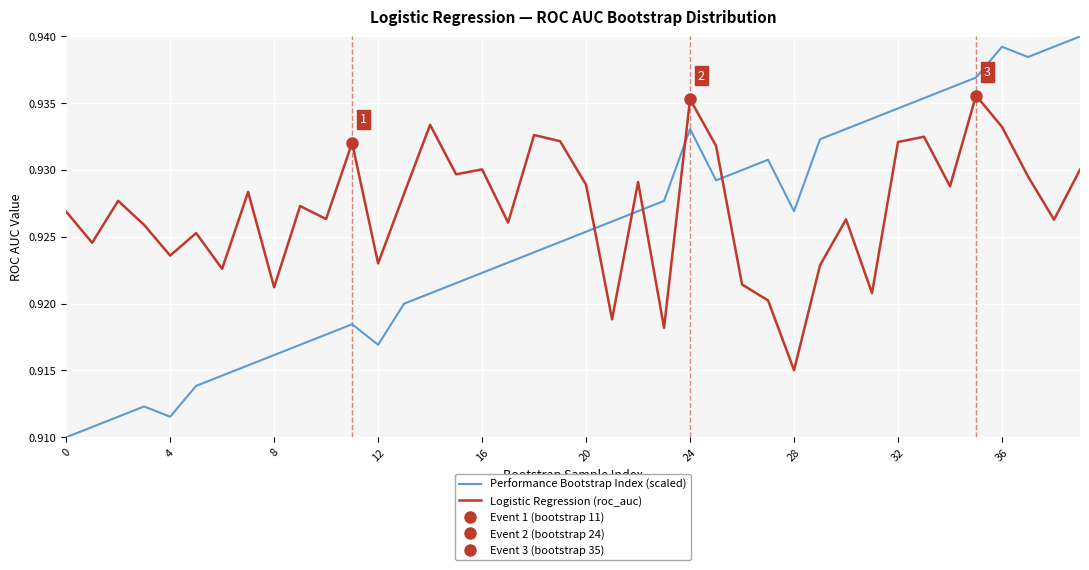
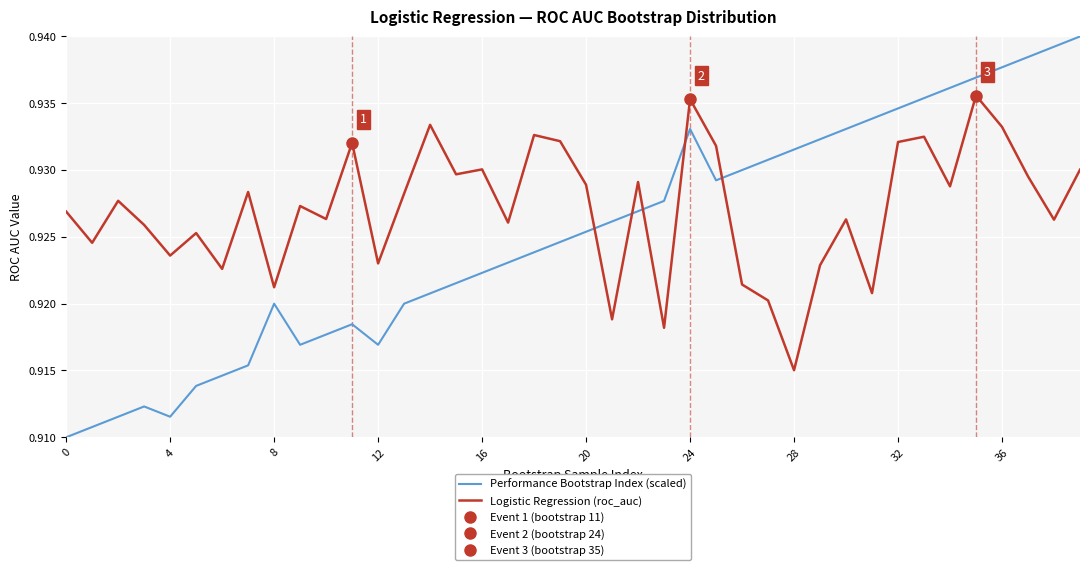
Performance Bootstrap Index (scaled), 8: 0.9162 -> 0.9200
Performance Bootstrap Index (scaled), 28: 0.9269 -> 0.9315
Performance Bootstrap Index (scaled), 36: 0.9392 -> 0.9377
